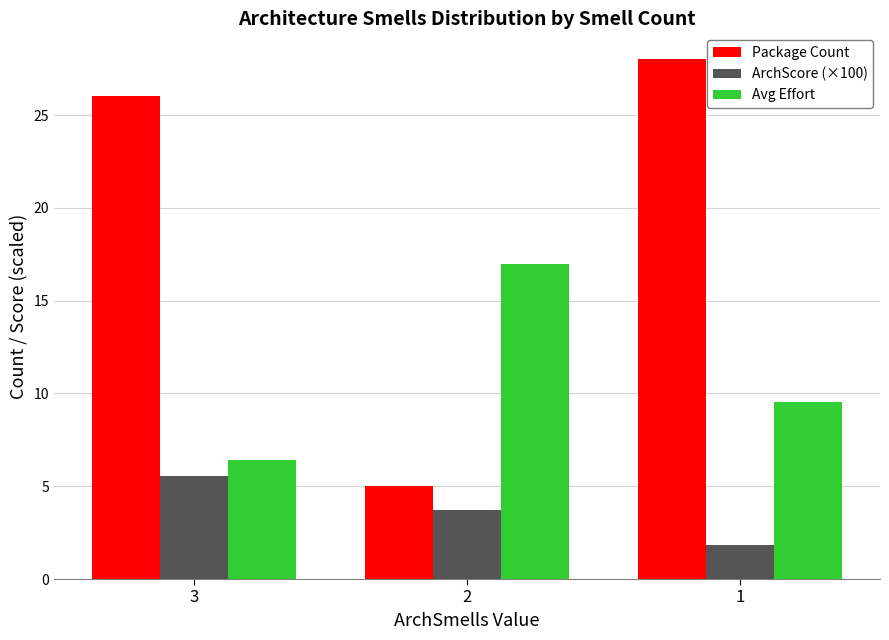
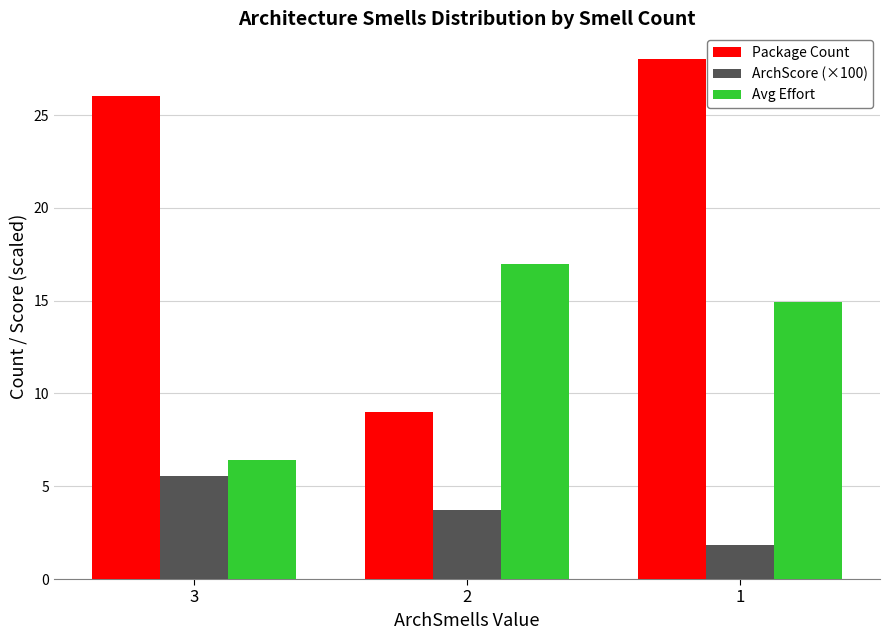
Package Count, 2: 5 -> 9
Avg Effort, 1: 9.5 -> 14.9
